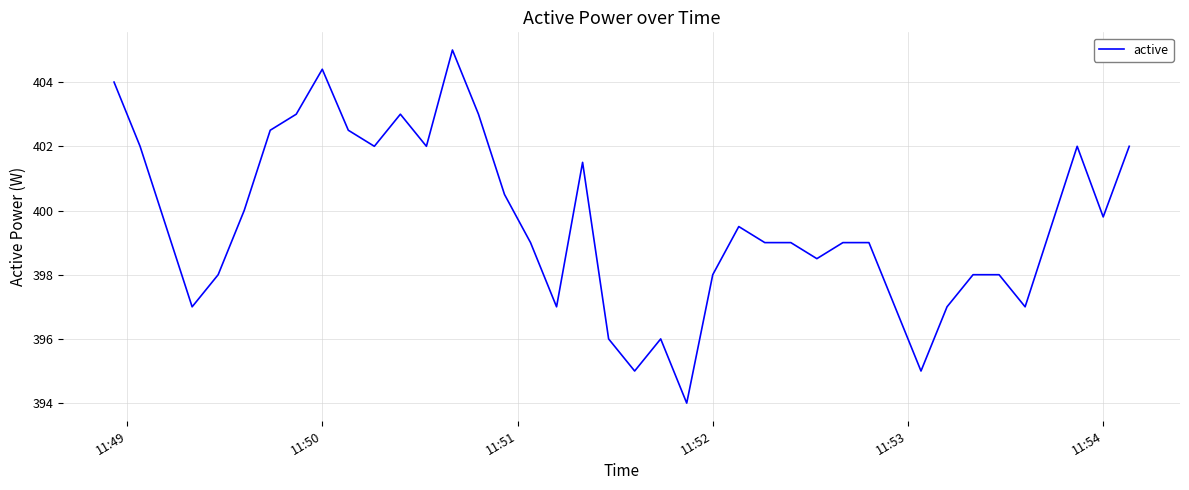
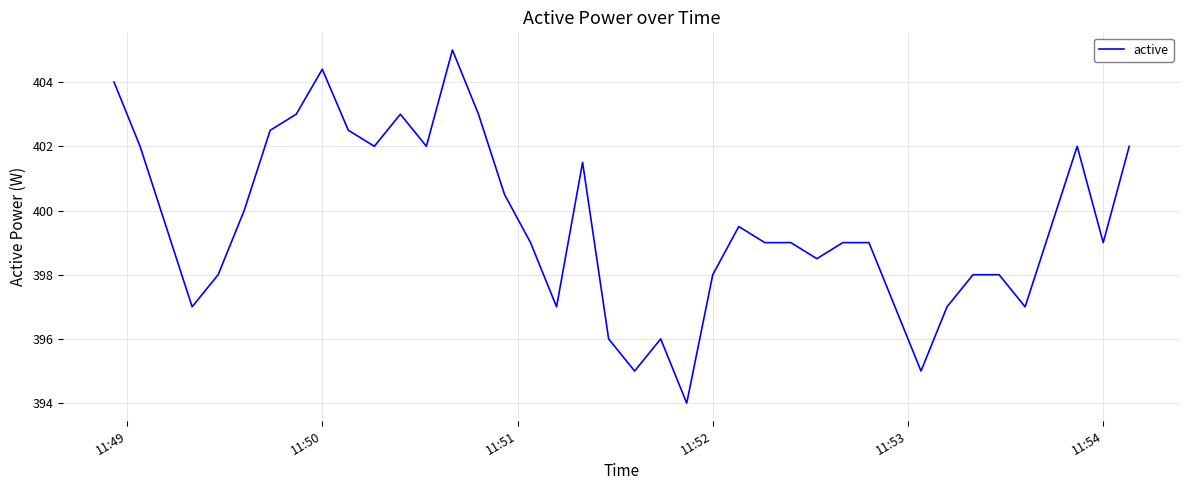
11:54: 399.8 -> 399.0
